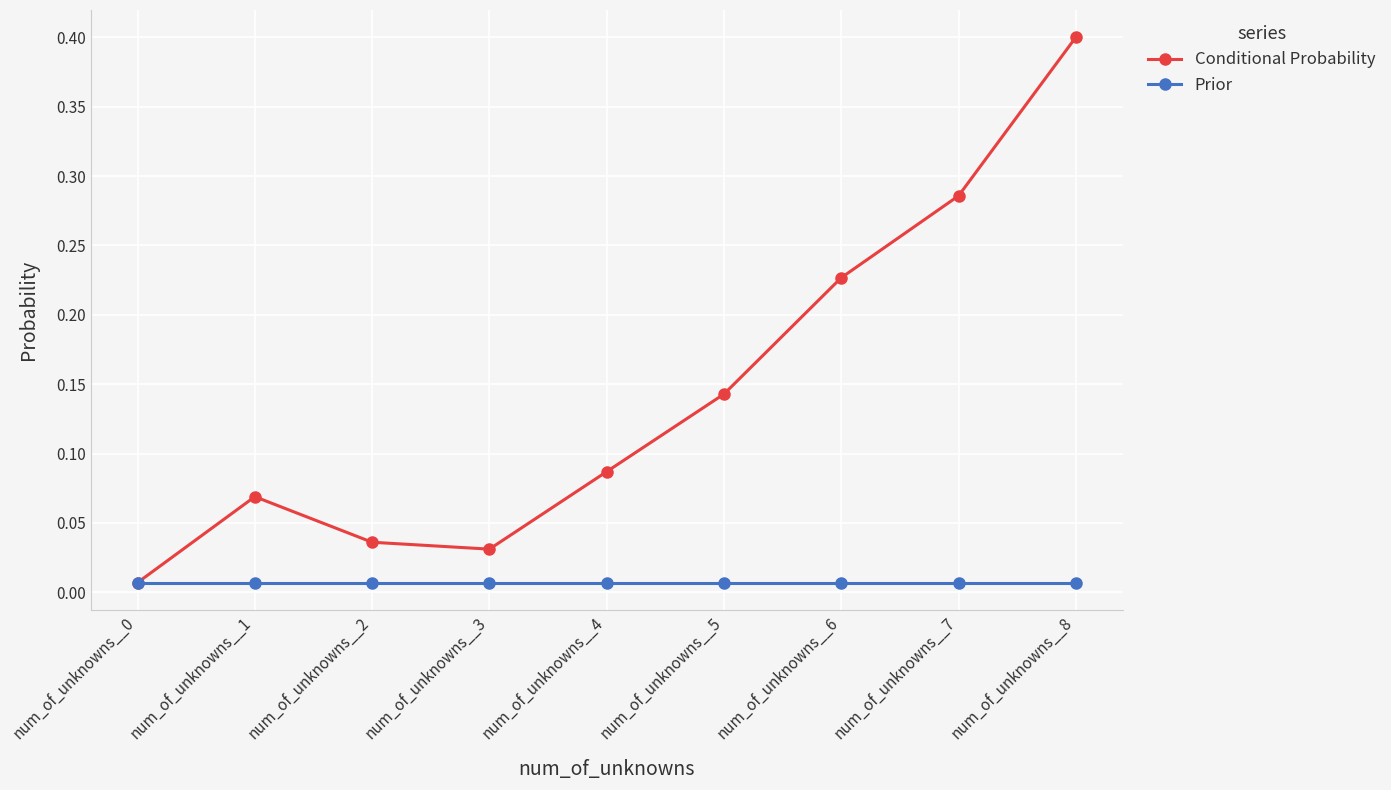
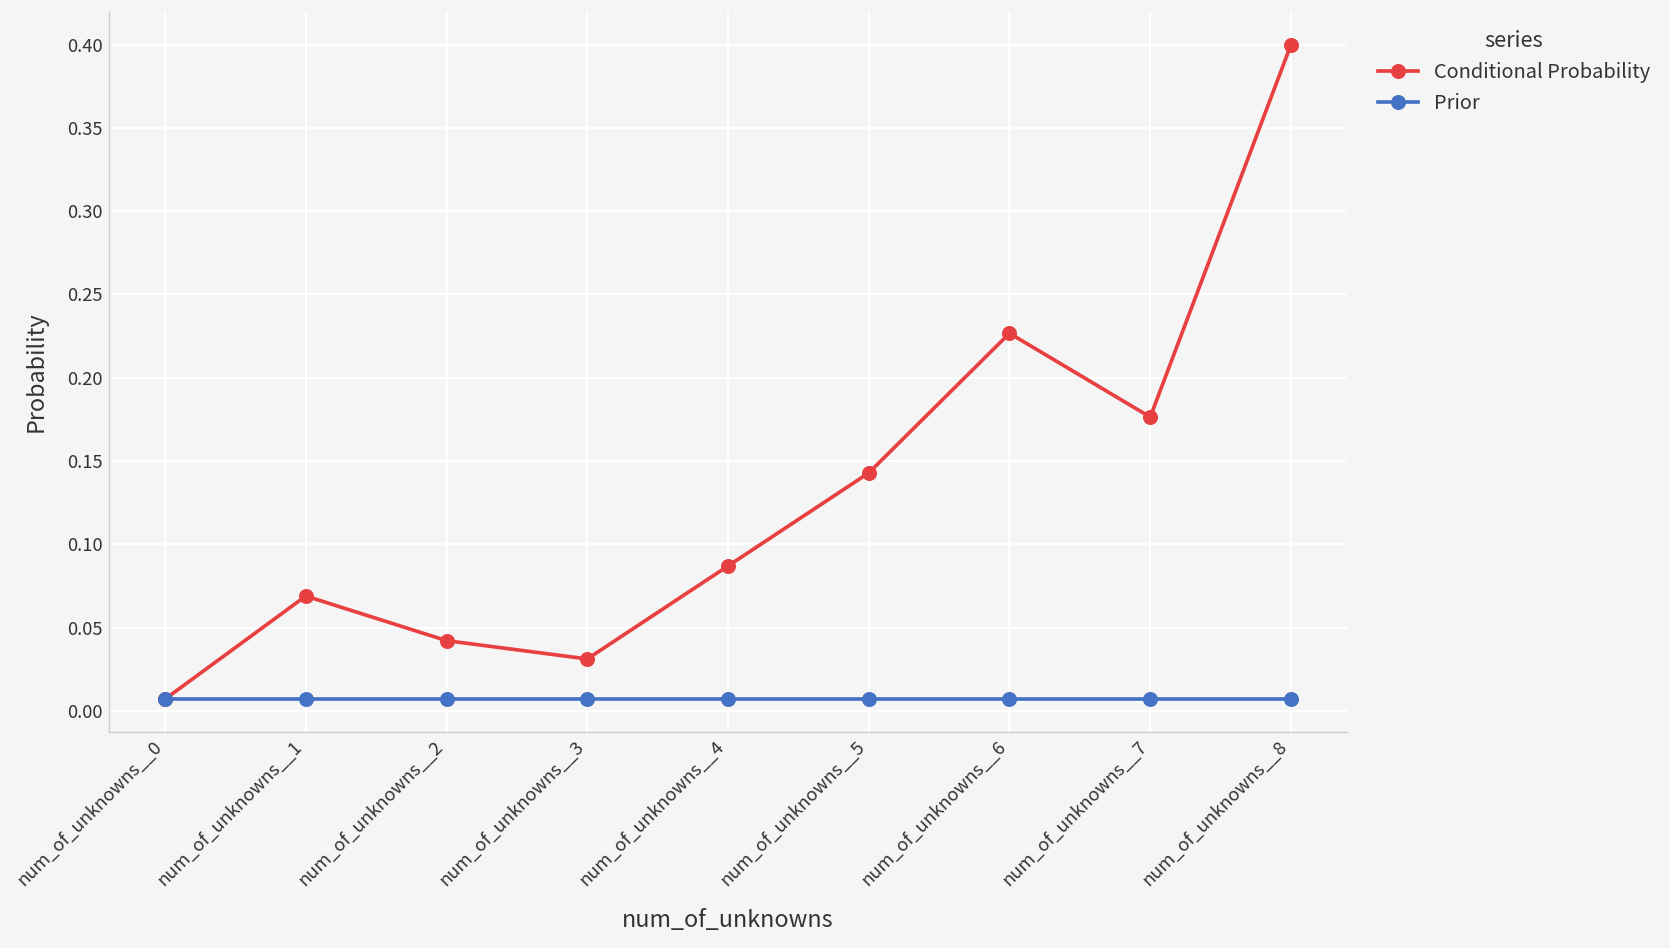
Conditional Probability, num_of_unknowns__2: 0.036 -> 0.042
Conditional Probability, num_of_unknowns__7: 0.286 -> 0.176
